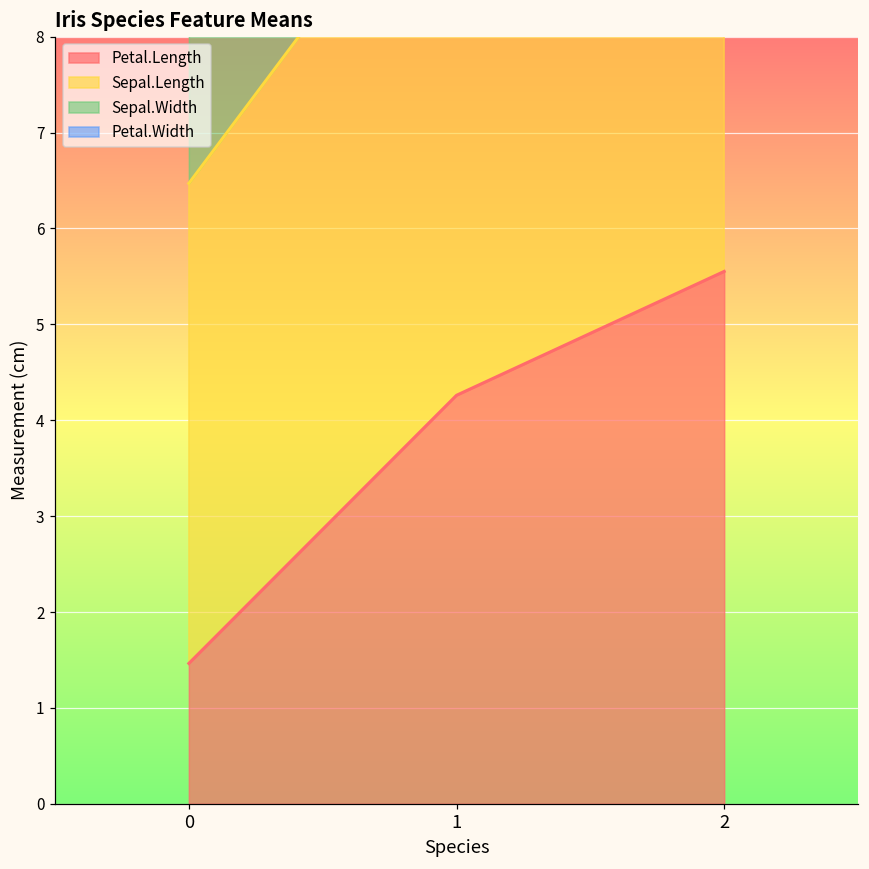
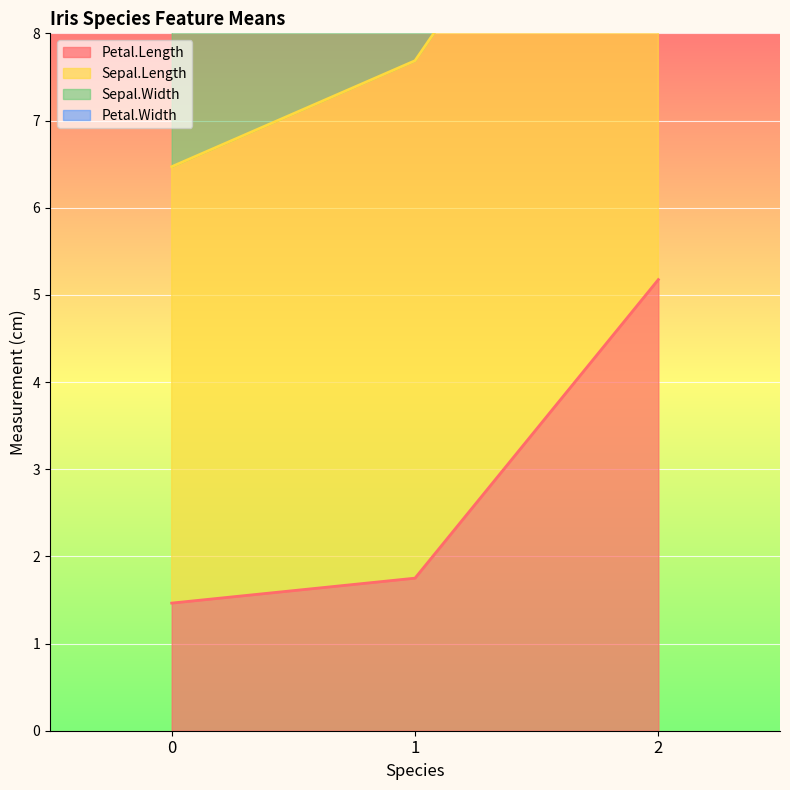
Petal.Length, 1: 4.3 -> 1.8
Petal.Length, 2: 5.6 -> 5.2
